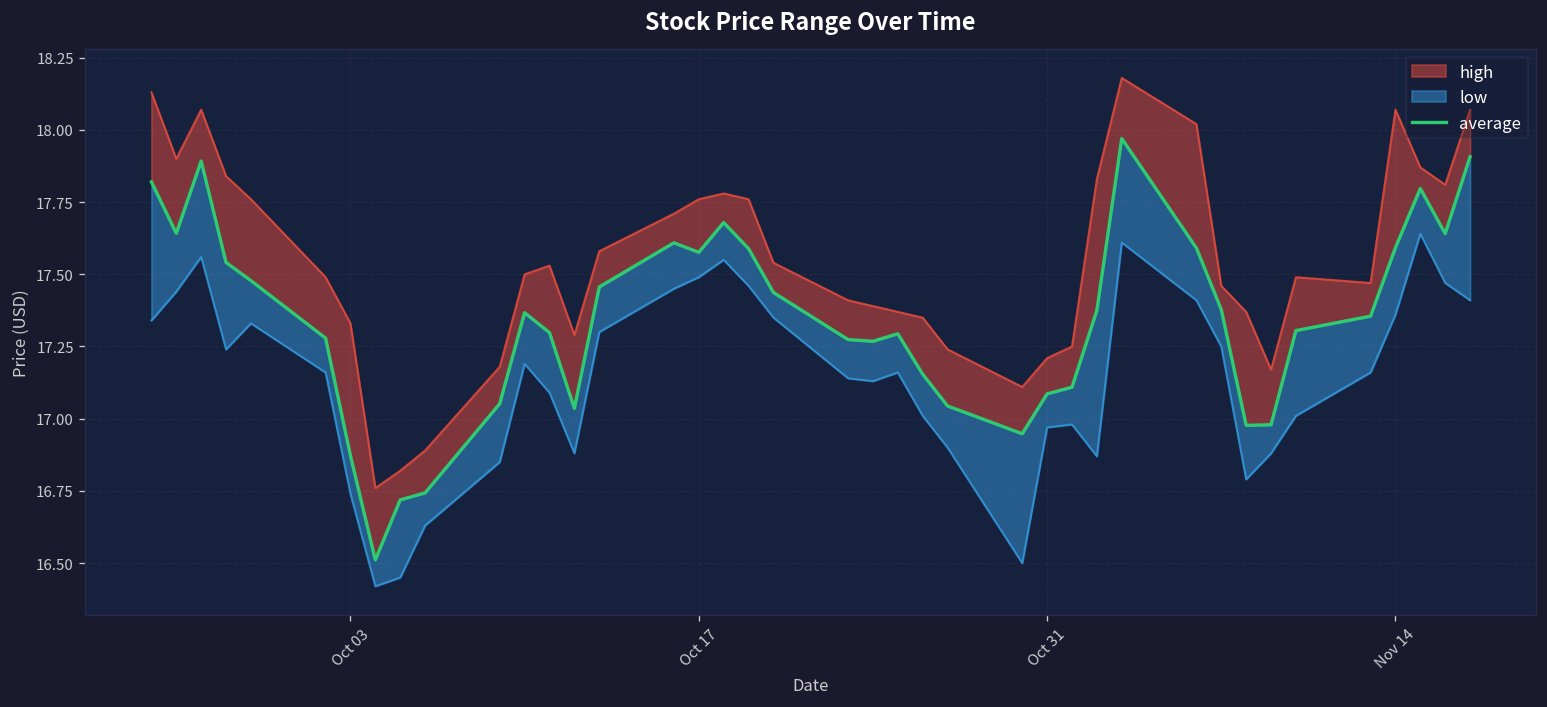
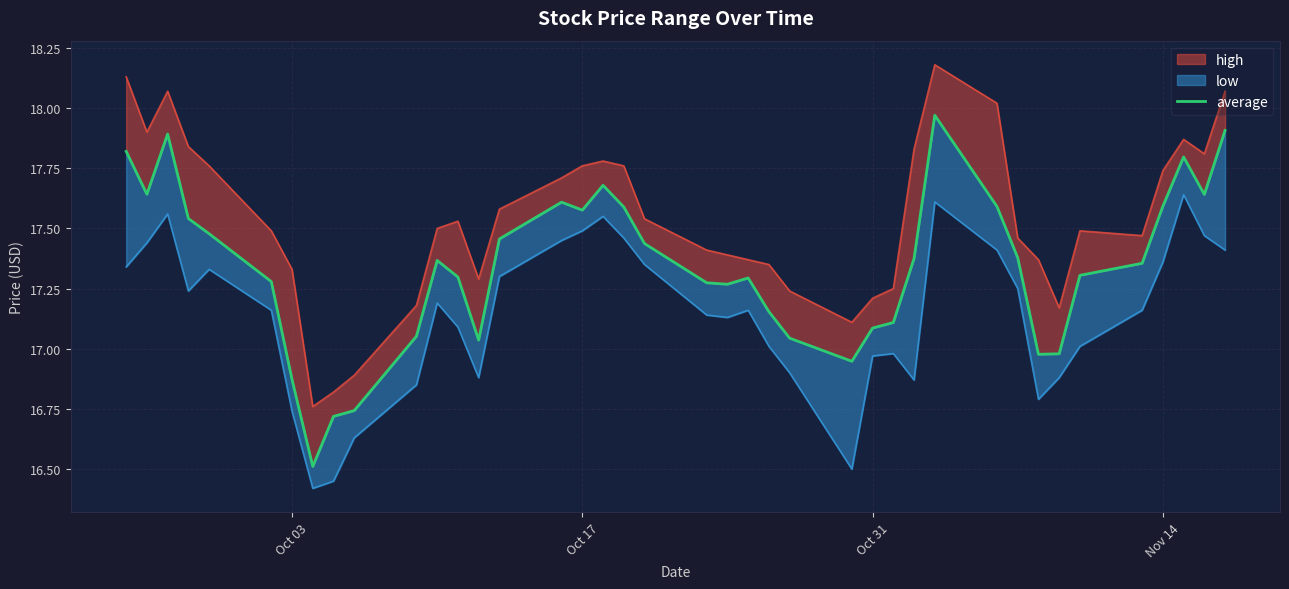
high, Nov 14: 18.07 -> 17.74
